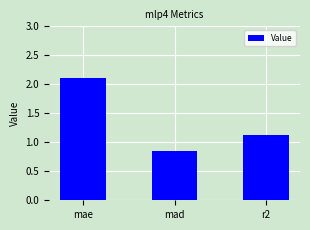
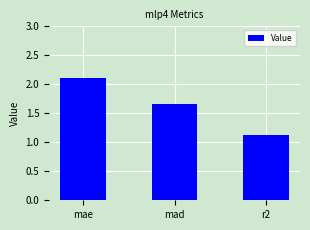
mad: 0.9 -> 1.7
